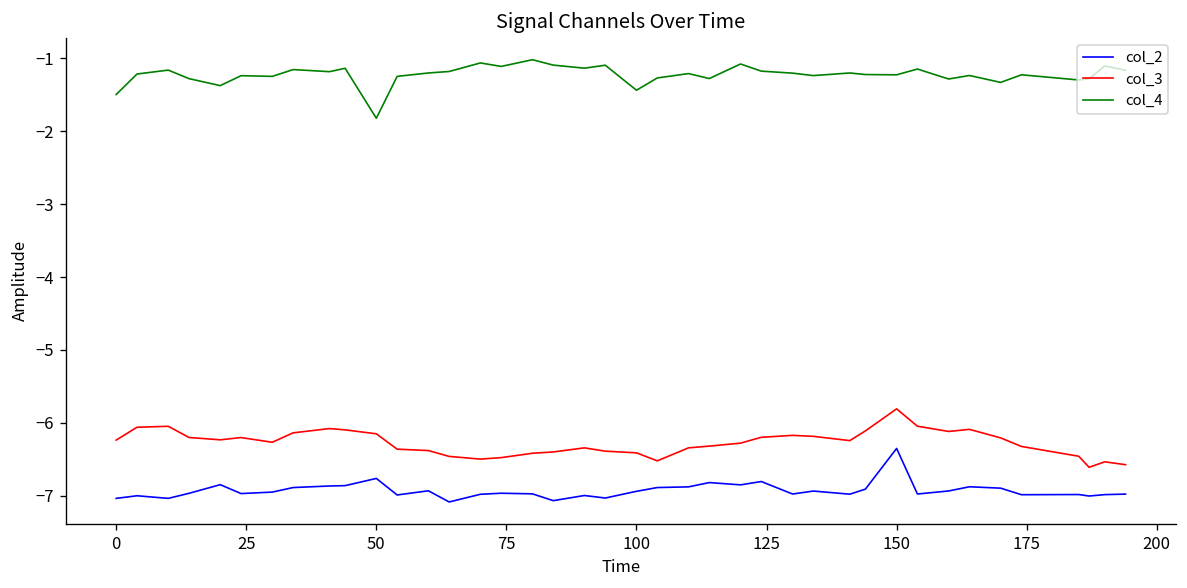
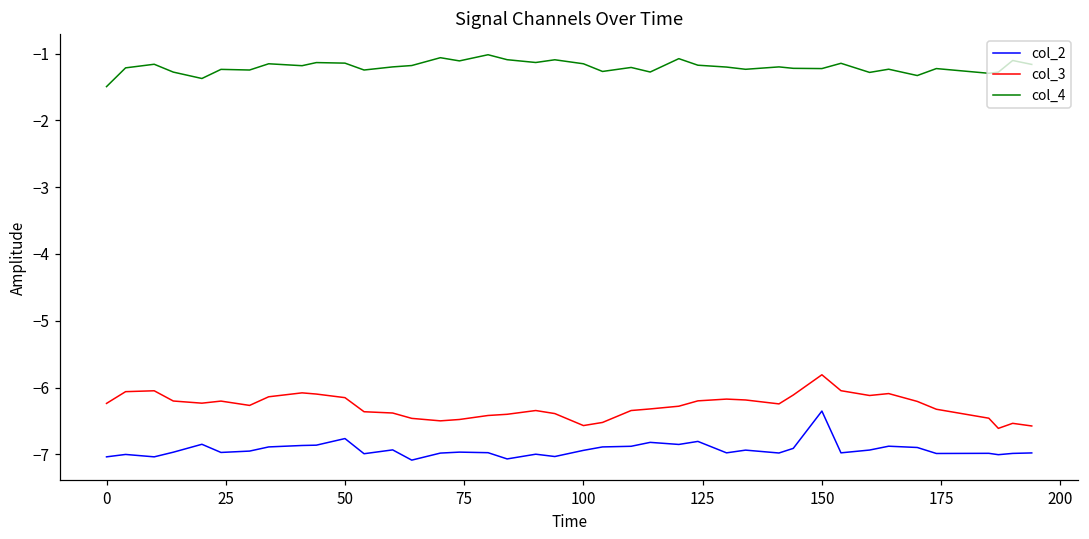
col_4, 50: -1.8 -> -1.1
col_3, 100: -6.4 -> -6.6
col_4, 100: -1.4 -> -1.2
